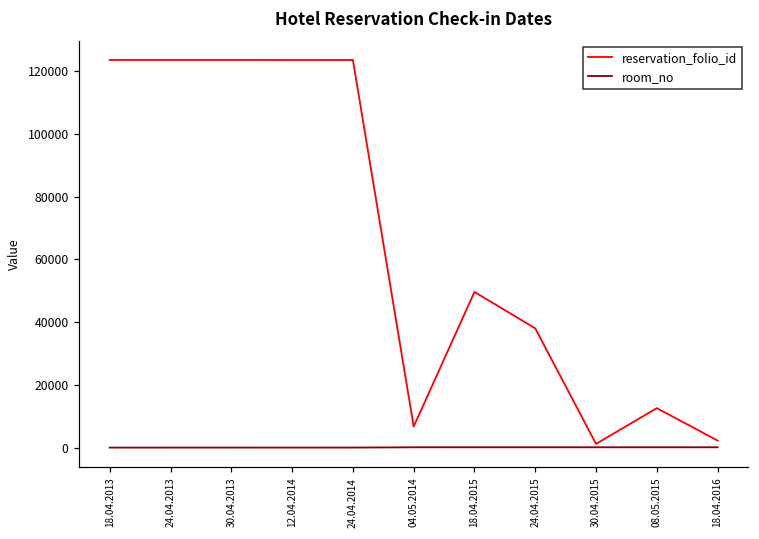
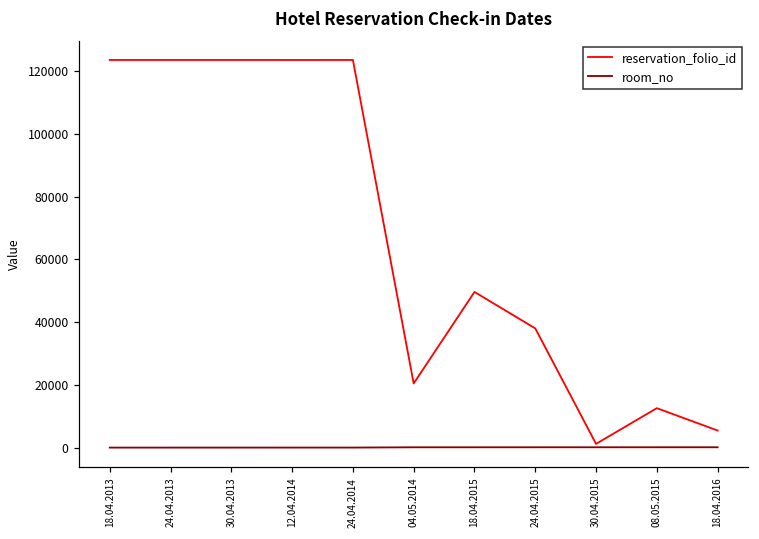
reservation_folio_id, 04.05.2014: 7000 -> 21000
reservation_folio_id, 18.04.2016: 2000 -> 6000
